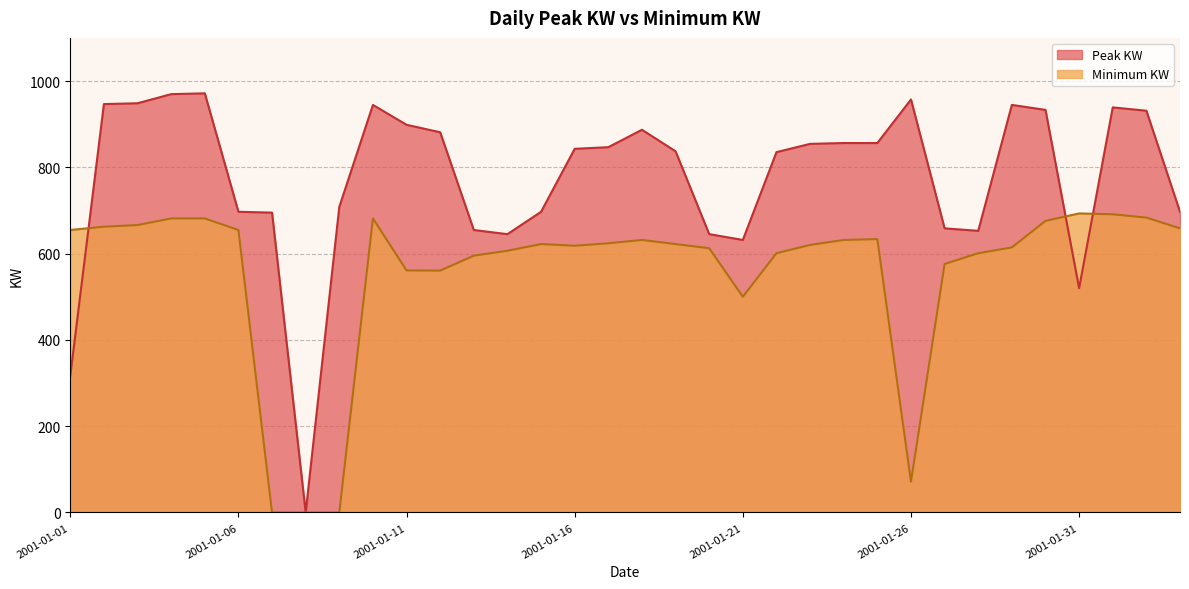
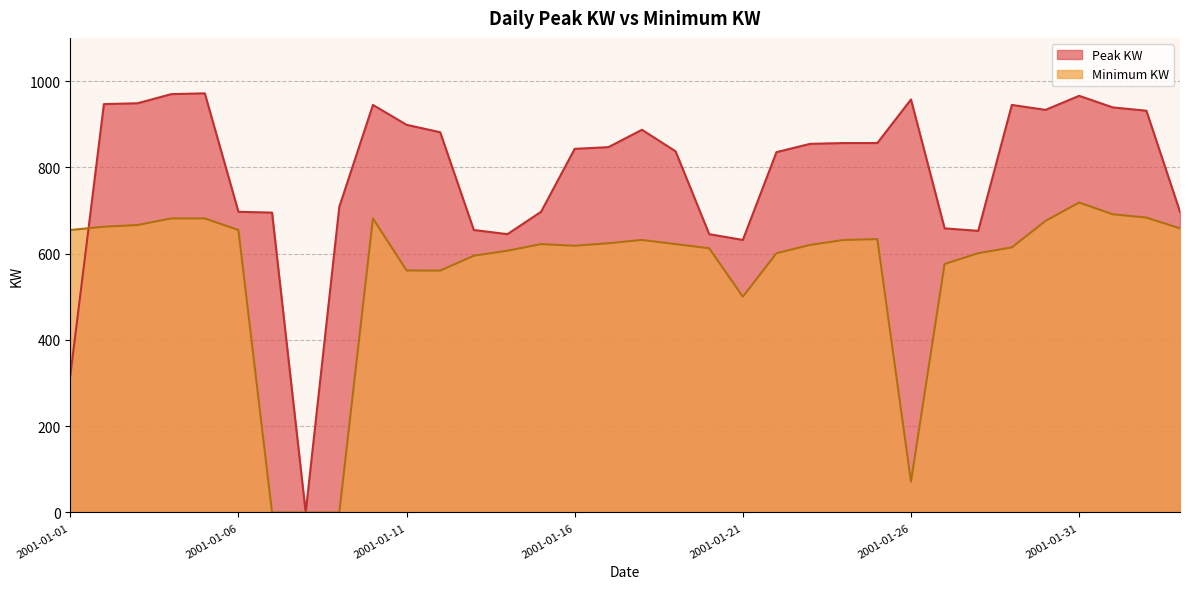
Peak KW, 2001-01-31: 520 -> 970
Minimum KW, 2001-01-31: 690 -> 720
